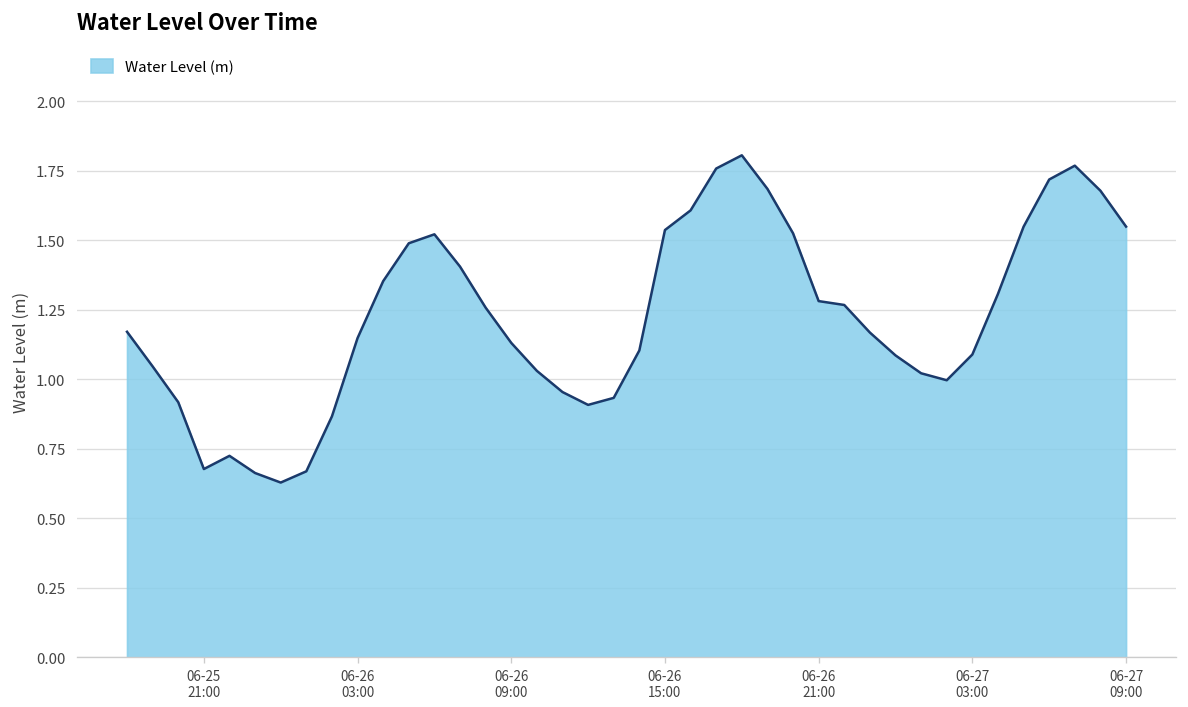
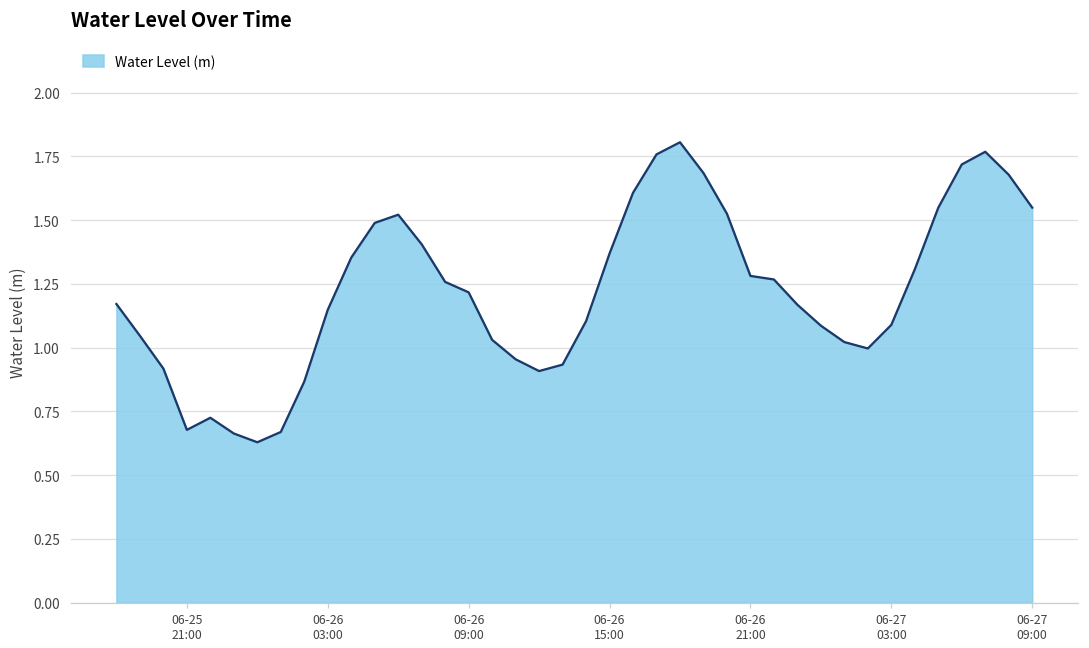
06-26 09:00: 1.13 -> 1.22
06-26 15:00: 1.54 -> 1.37
